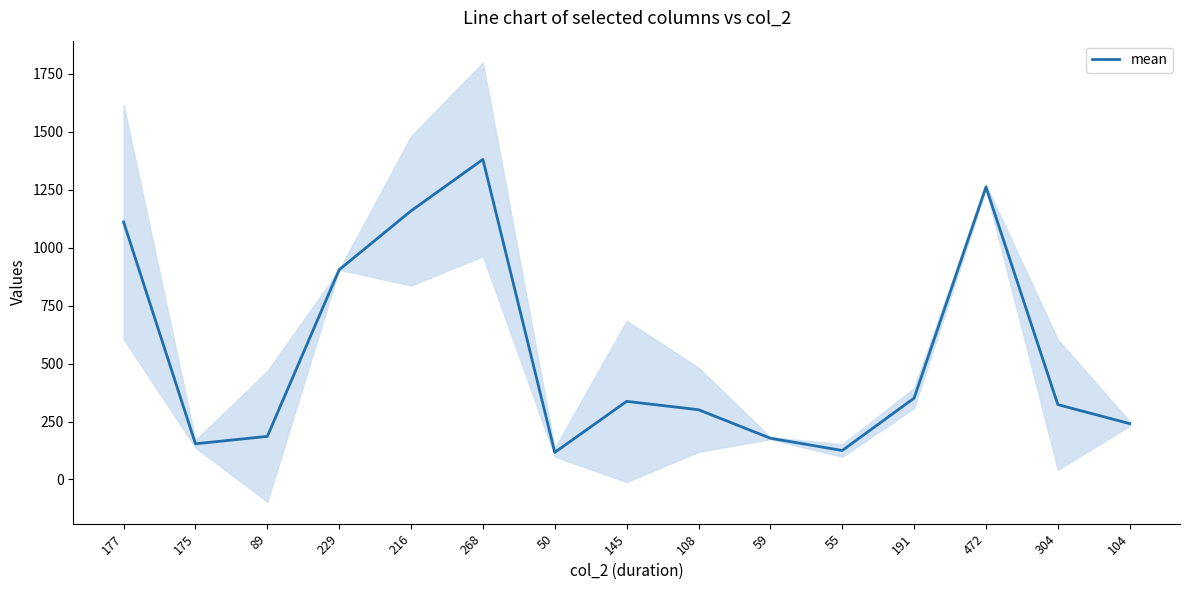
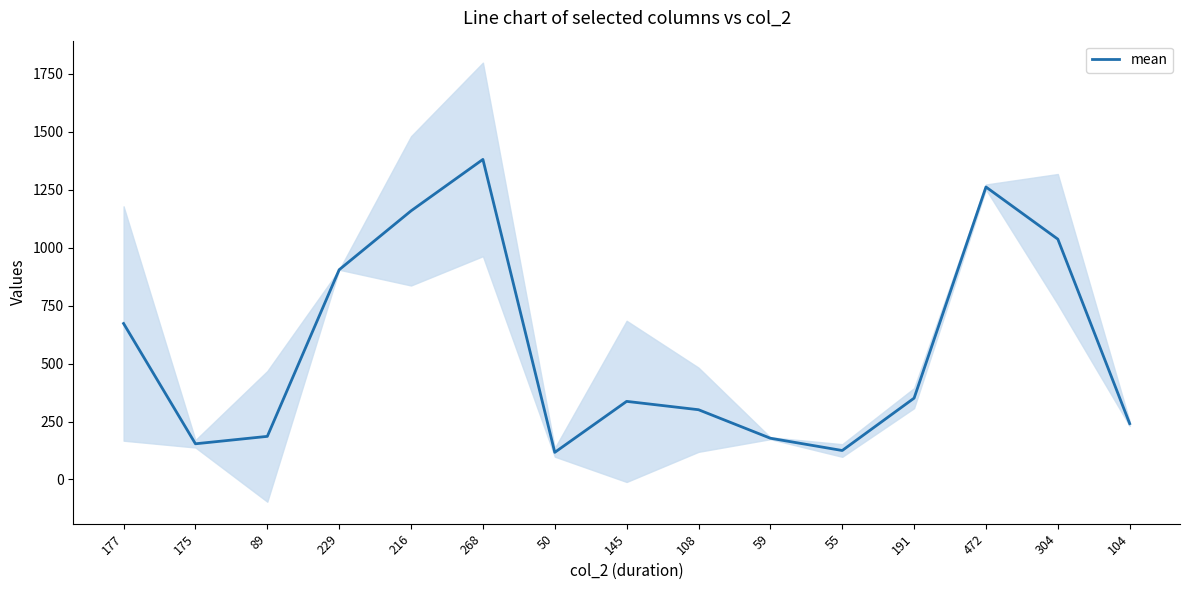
mean, 177: 1110 -> 670
mean, 304: 320 -> 1040
